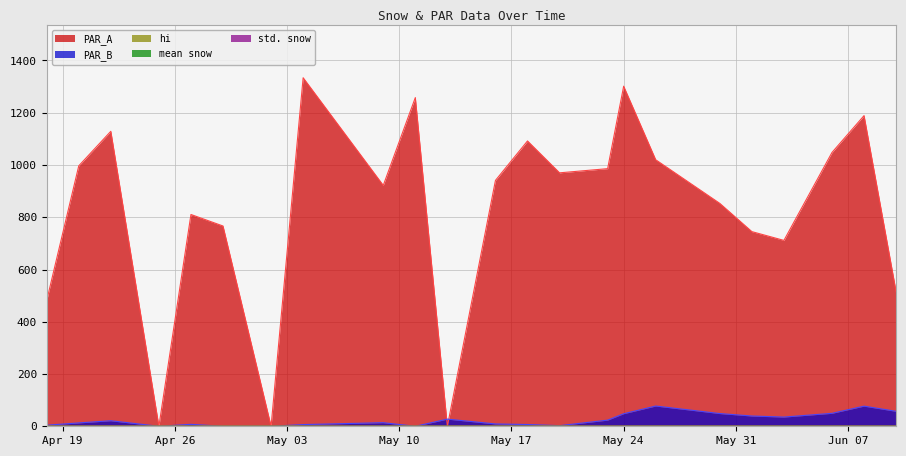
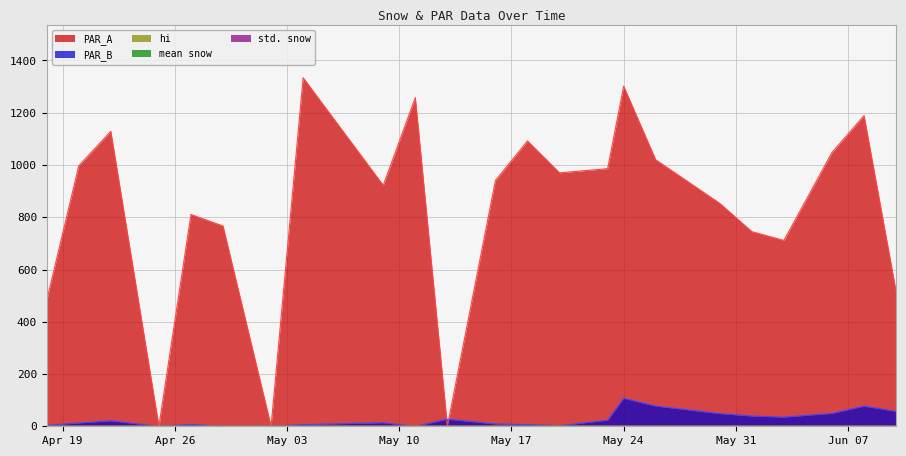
PAR_B, May 24: 50 -> 110
